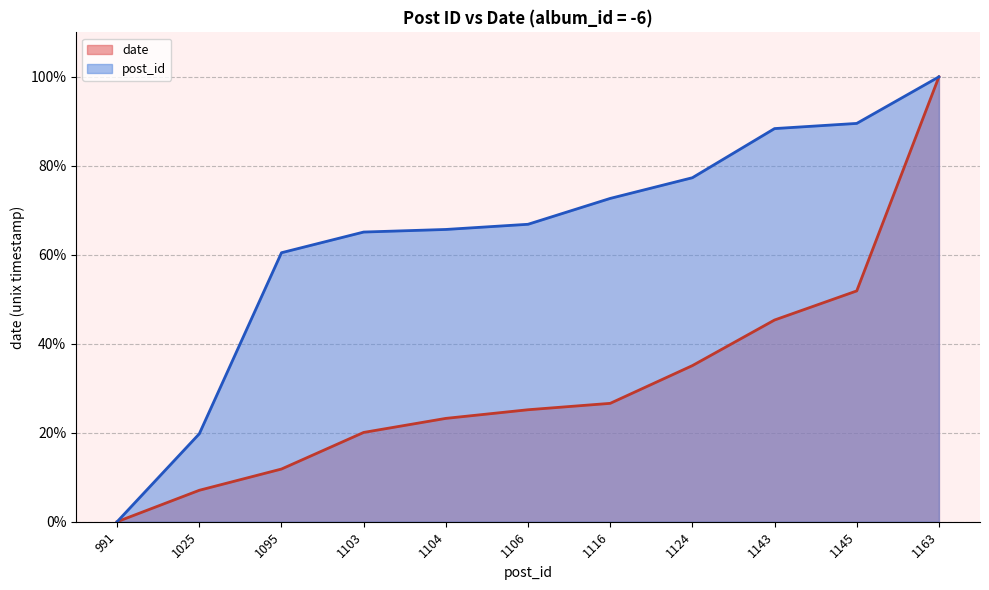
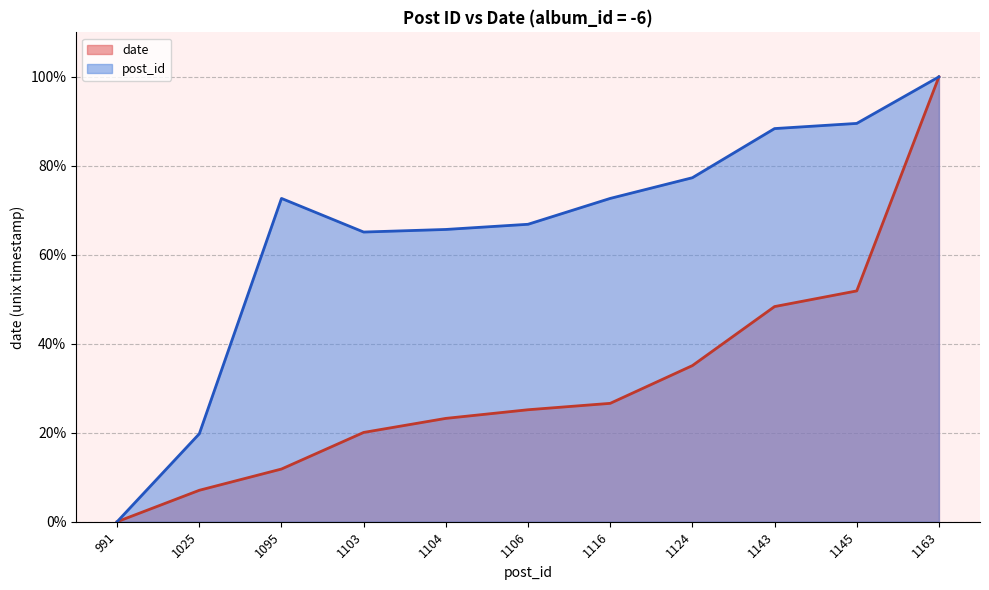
post_id, 1095: 60% -> 73%
date, 1143: 45% -> 48%
